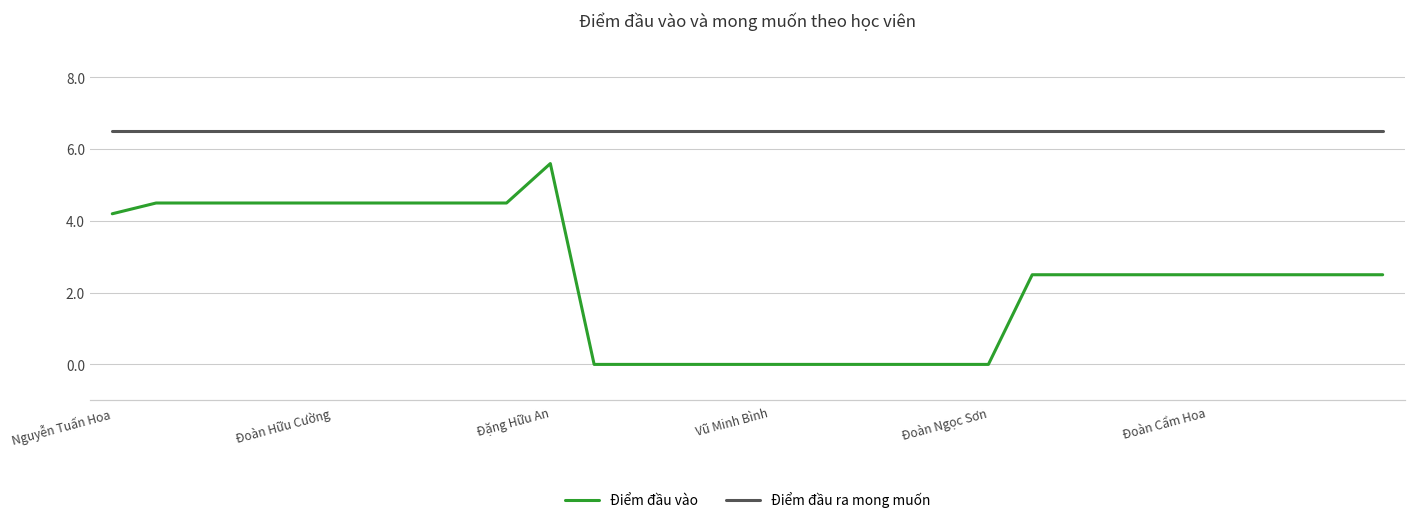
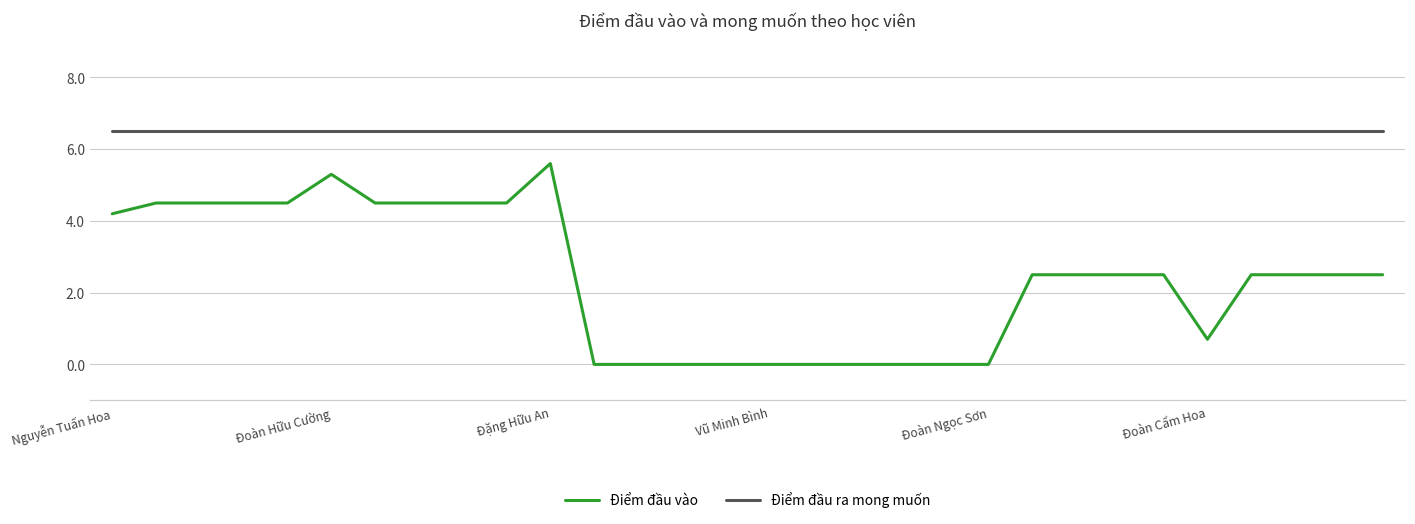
Điểm đầu vào, Đoàn Hữu Cường: 4.5 -> 5.3
Điểm đầu vào, Đoàn Cẩm Hoa: 2.5 -> 0.7
